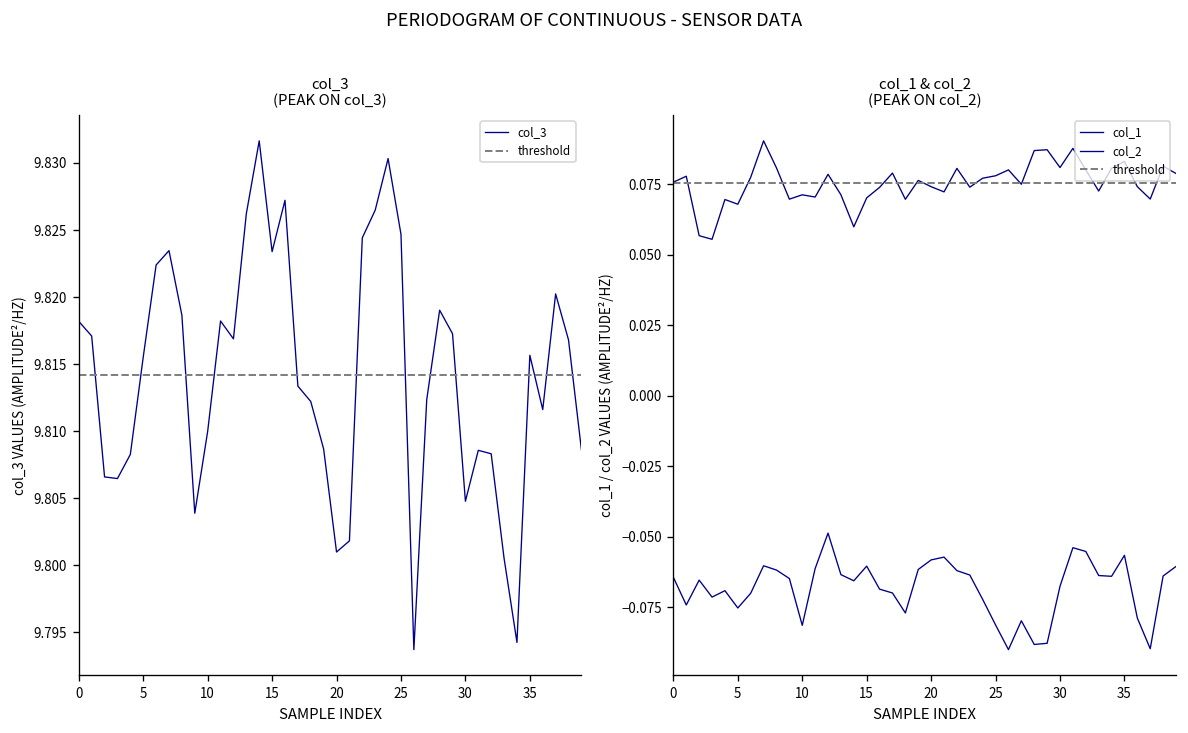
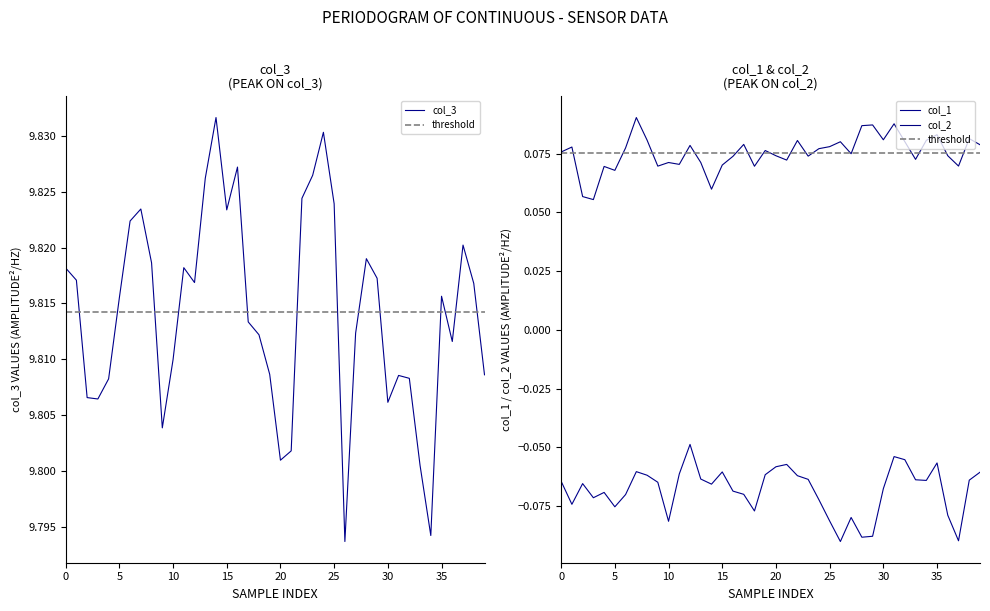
col_3 (PEAK ON col_3), 25: 9.8247 -> 9.8239
col_3 (PEAK ON col_3), 30: 9.8048 -> 9.8062
